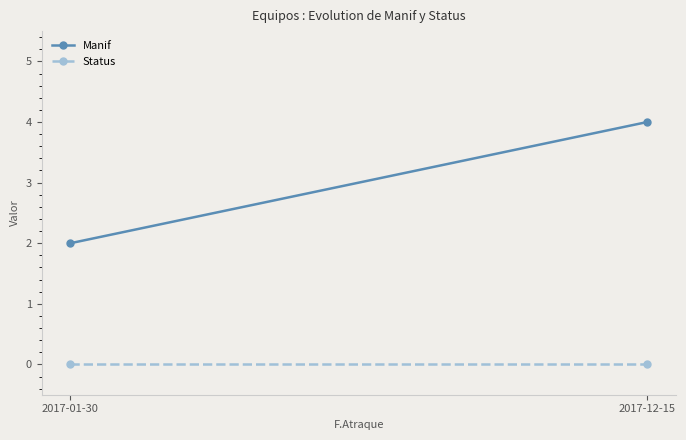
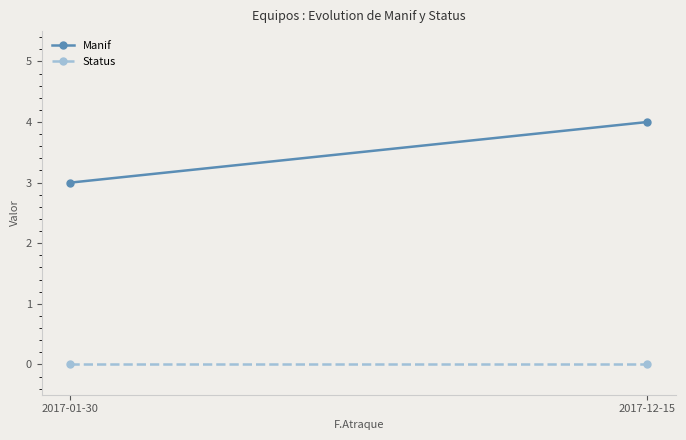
Manif, 2017-01-30: 2 -> 3
